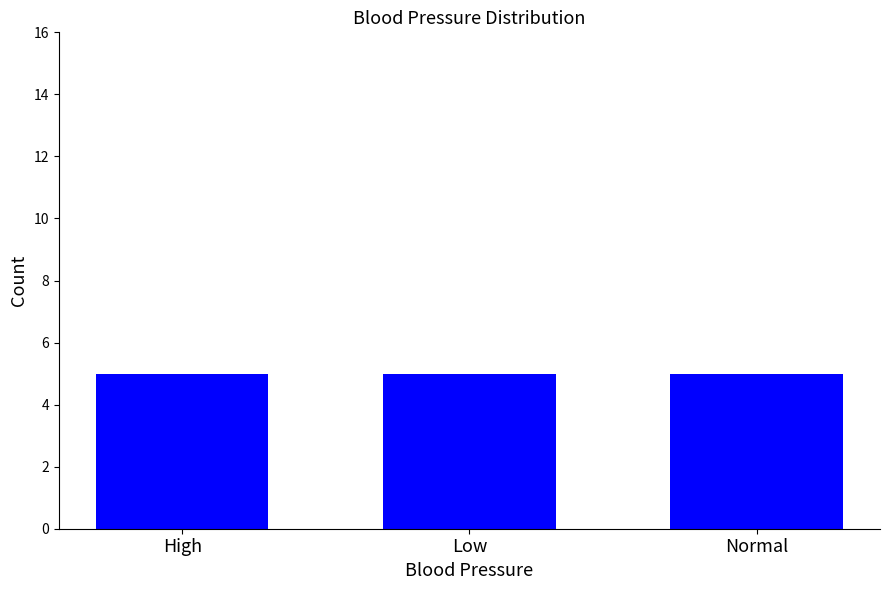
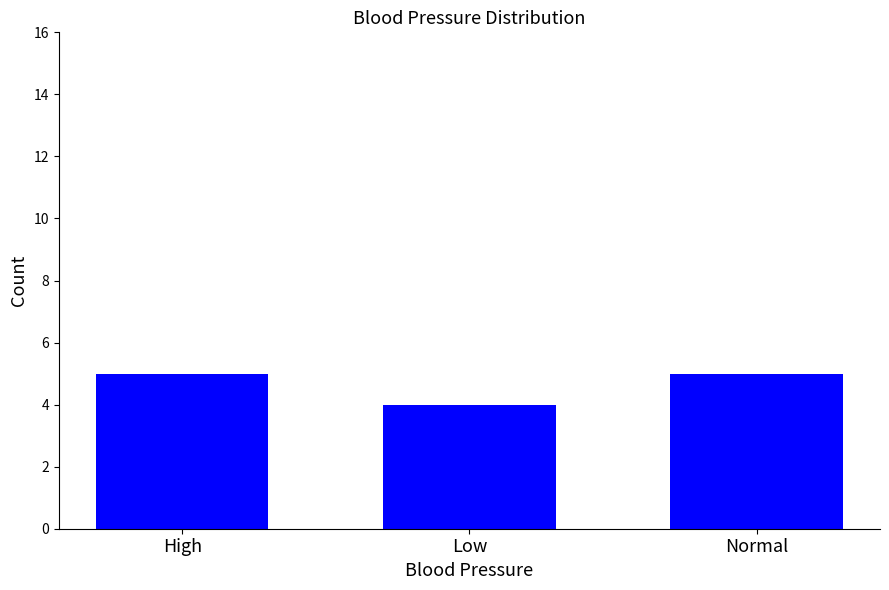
Low: 5 -> 4
